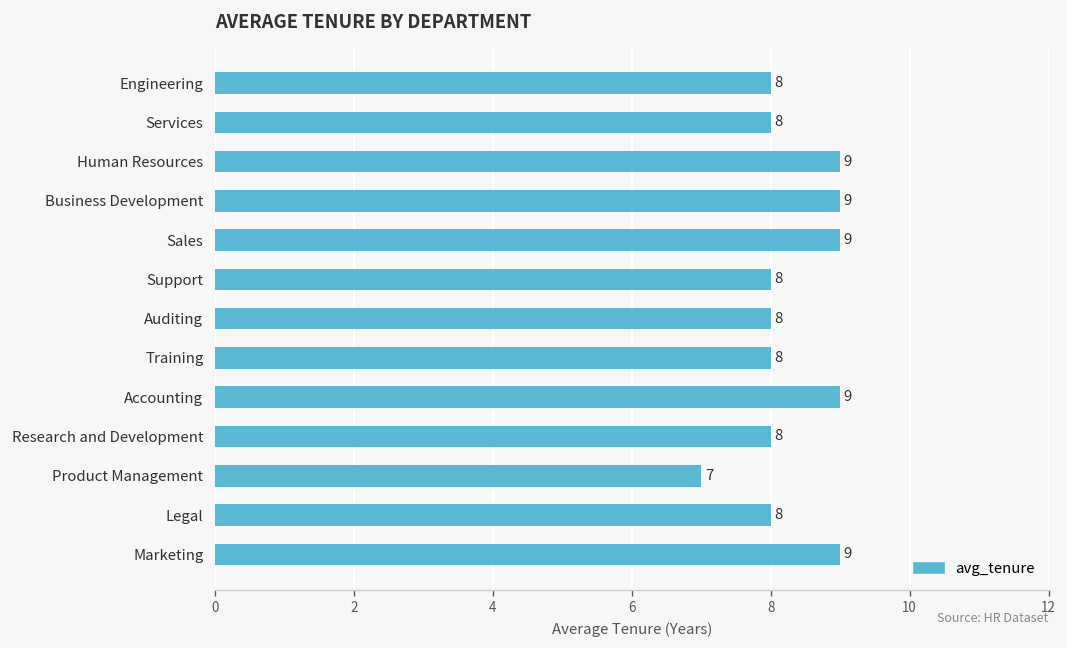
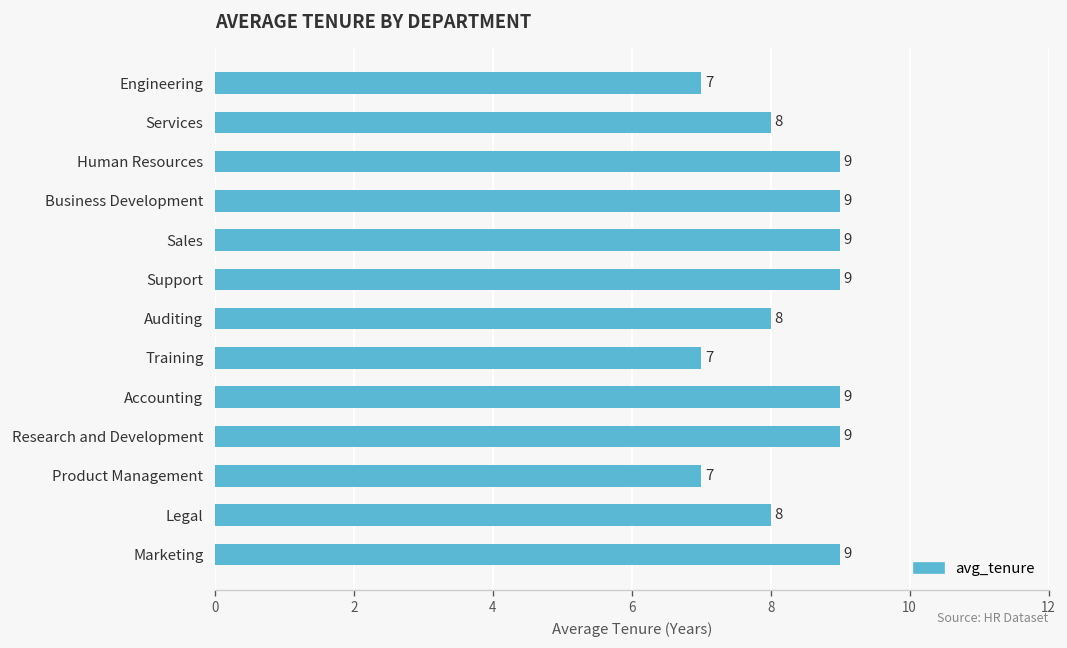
Engineering: 8 -> 7
Support: 8 -> 9
Training: 8 -> 7
Research and Development: 8 -> 9
